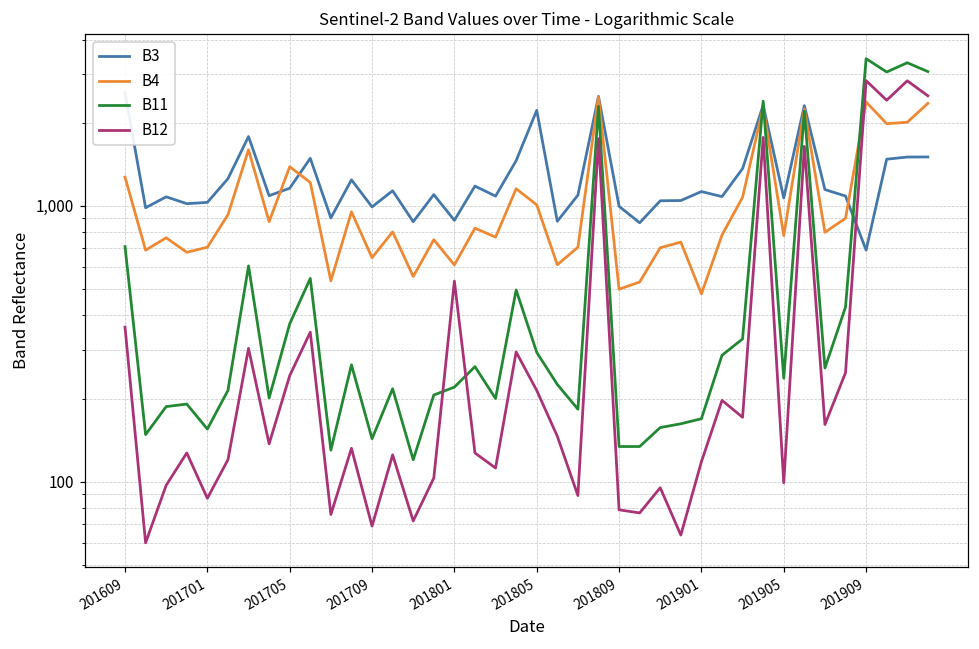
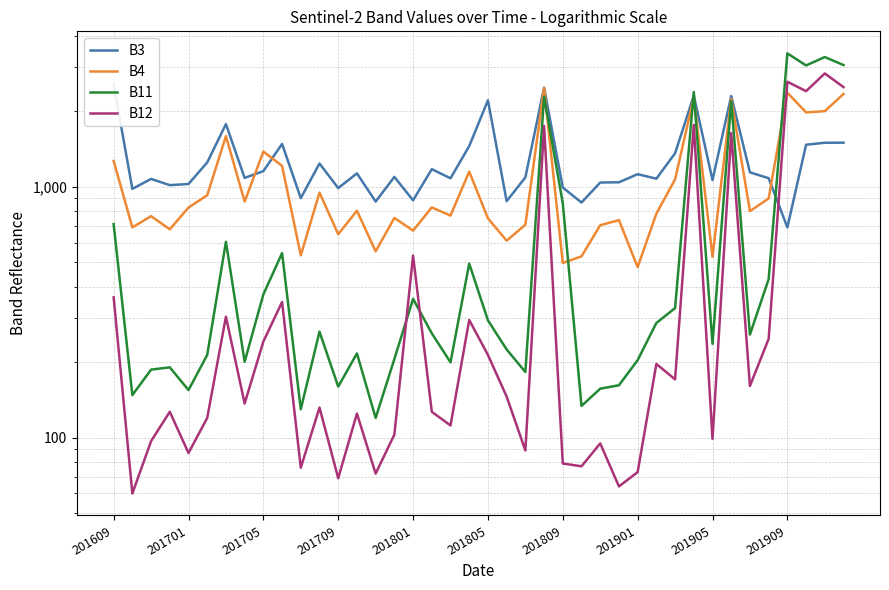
B4, 201701: 710 -> 830
B11, 201709: 140 -> 160
B4, 201801: 610 -> 670
B11, 201801: 220 -> 360
B4, 201805: 1,010 -> 750
B11, 201809: 130 -> 860
B11, 201901: 170 -> 200
B12, 201901: 120 -> 73
B4, 201905: 780 -> 530
B12, 201909: 2,800 -> 2,600
